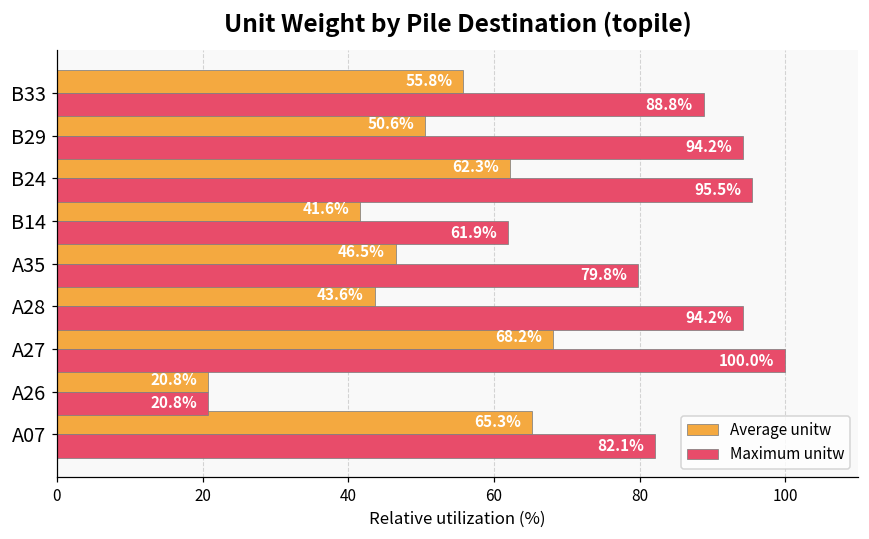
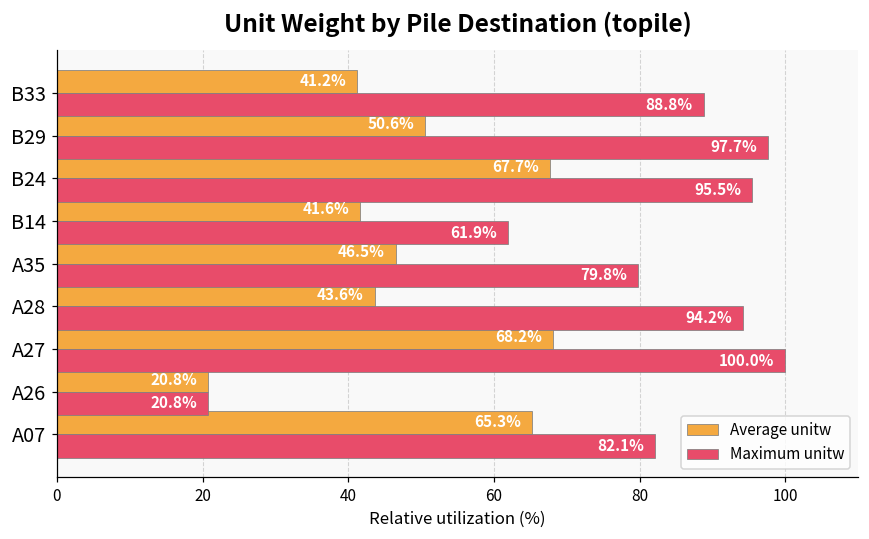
Average unitw, B33: 55.8% -> 41.2%
Maximum unitw, B29: 94.2% -> 97.7%
Average unitw, B24: 62.3% -> 67.7%
